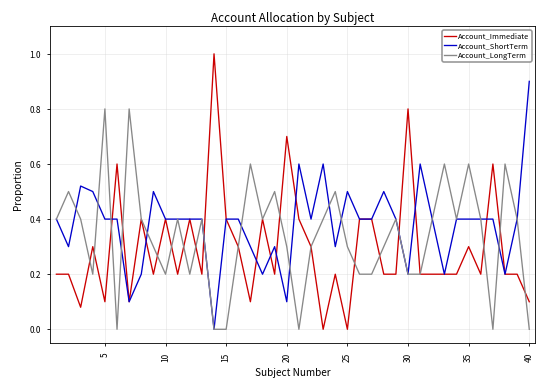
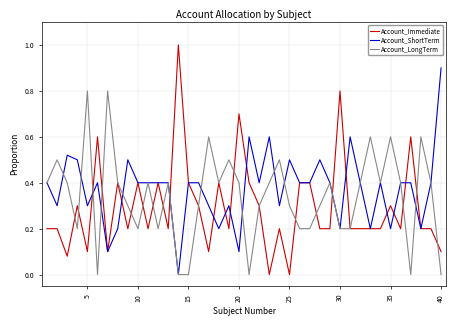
Account_ShortTerm, 5: 0.4 -> 0.3
Account_LongTerm, 20: 0.3 -> 0.4
Account_ShortTerm, 35: 0.4 -> 0.2
